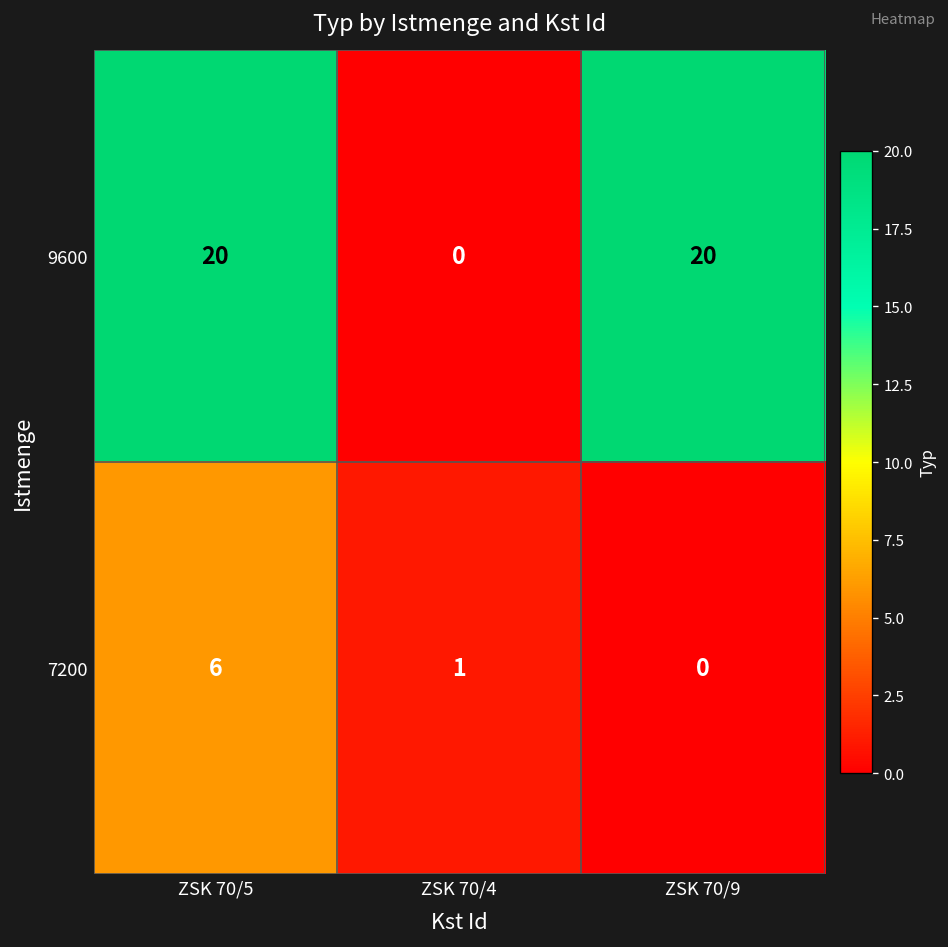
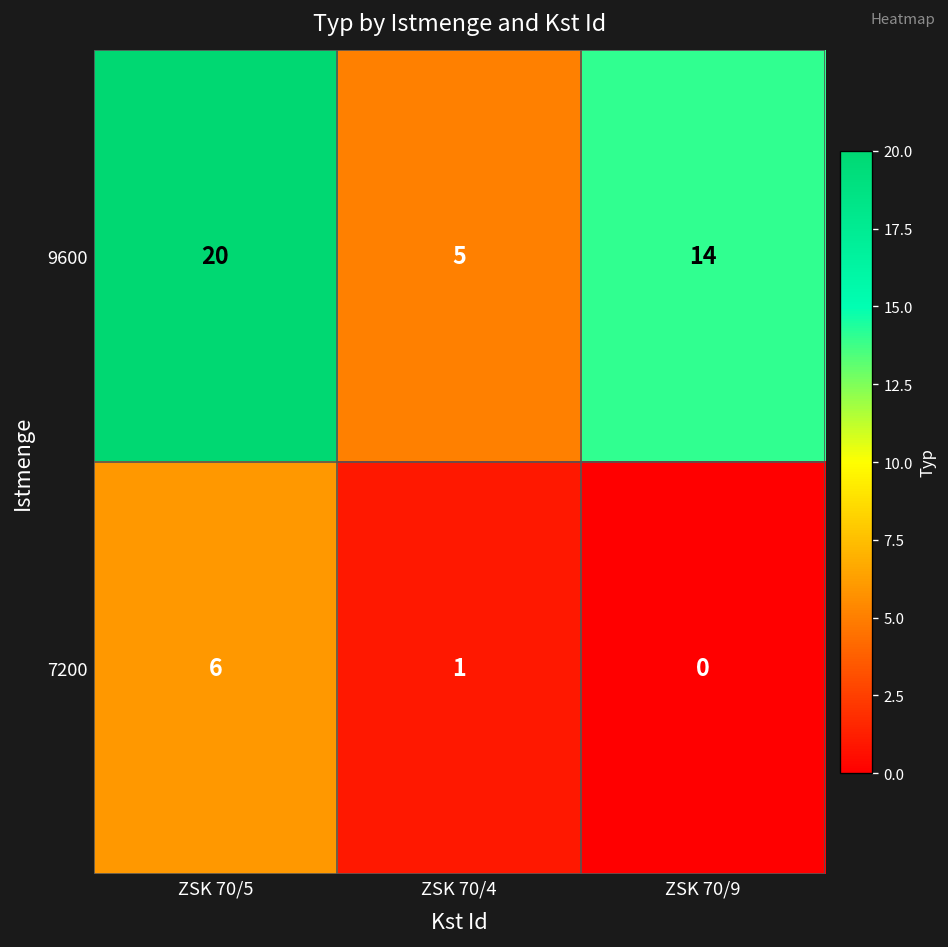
9600, ZSK 70/4: 0 -> 5
9600, ZSK 70/9: 20 -> 14
